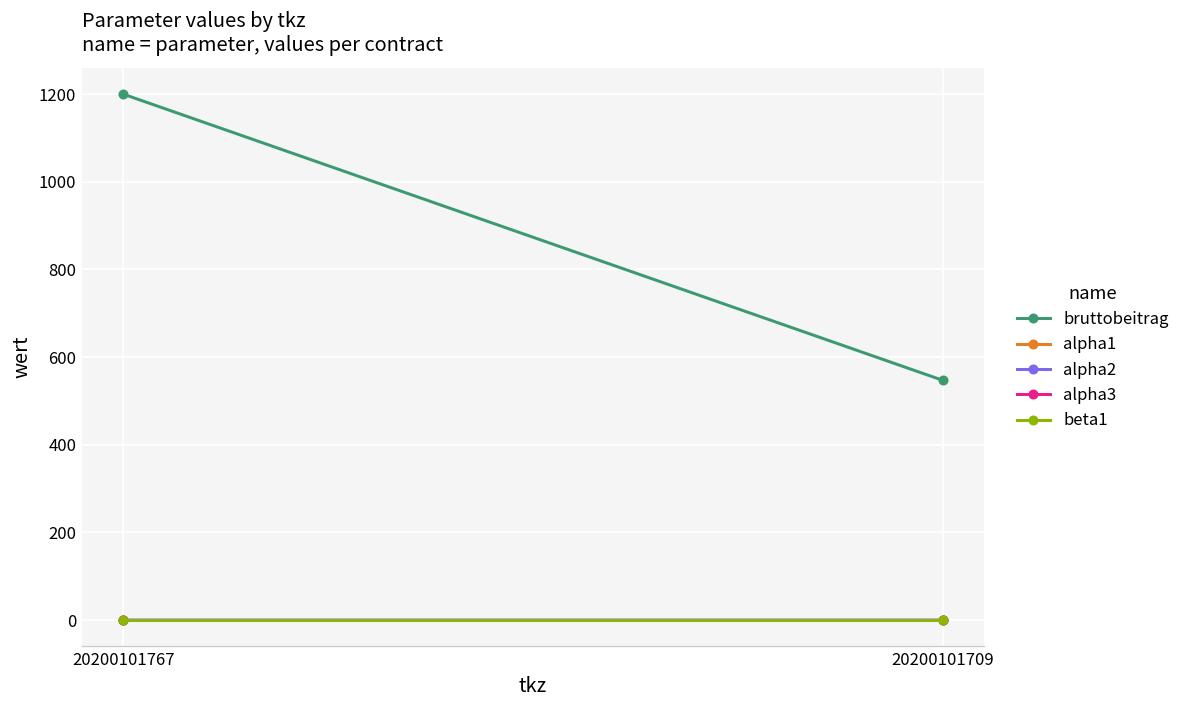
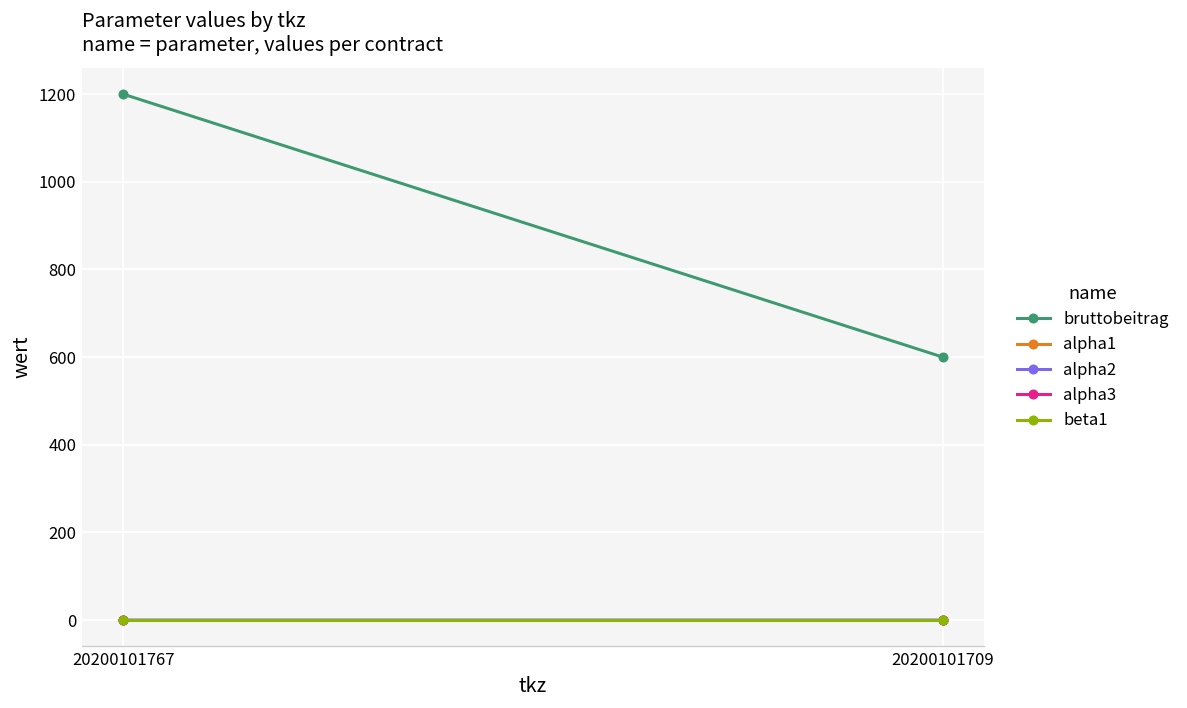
bruttobeitrag, 20200101709: 550 -> 600
